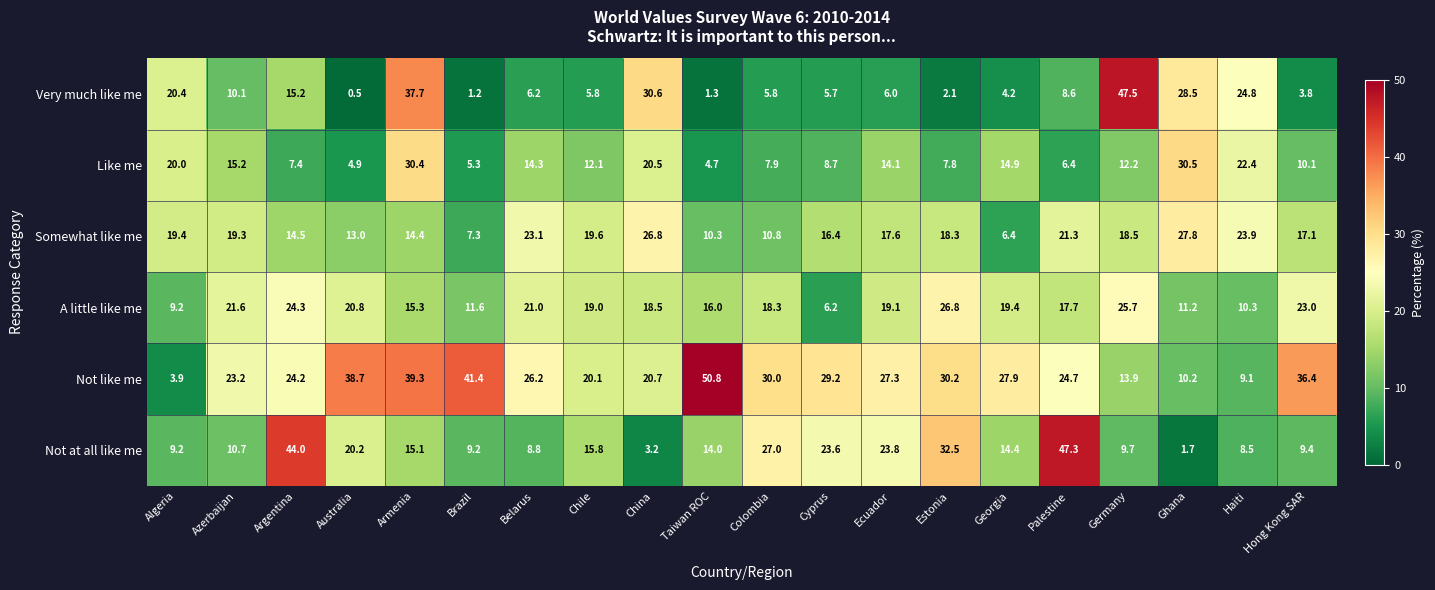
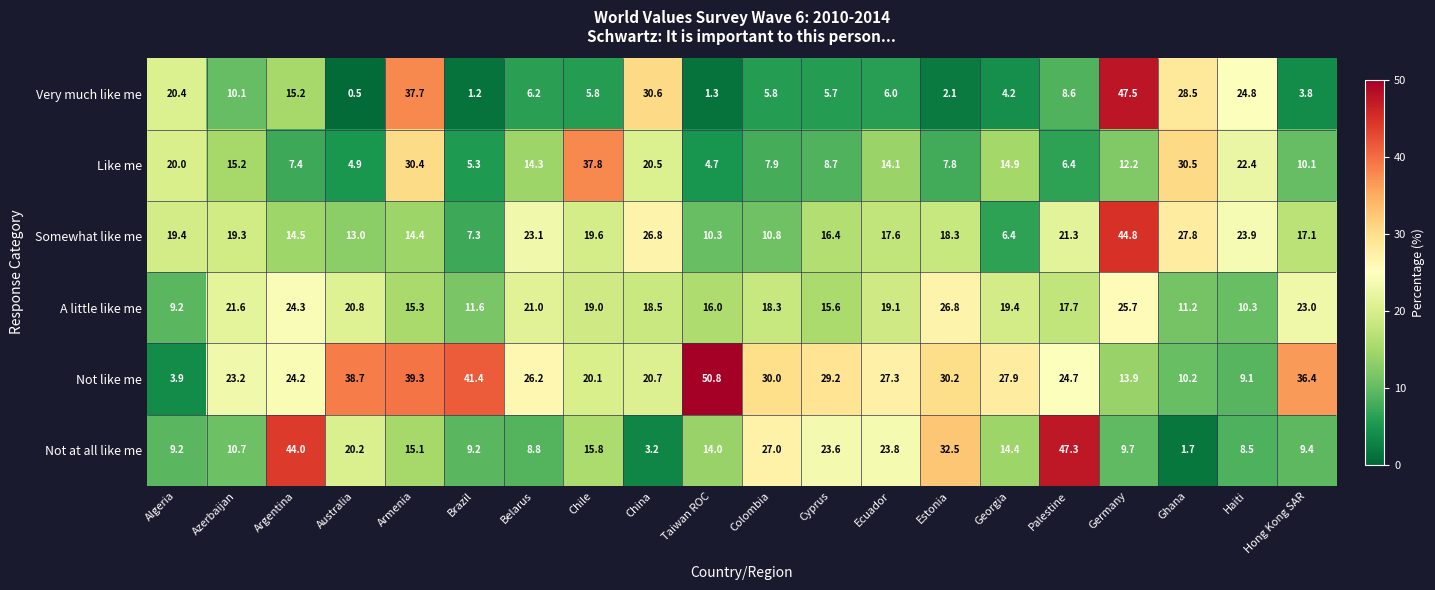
Like me, Chile: 12.1 -> 37.8
Somewhat like me, Germany: 18.5 -> 44.8
A little like me, Cyprus: 6.2 -> 15.6
